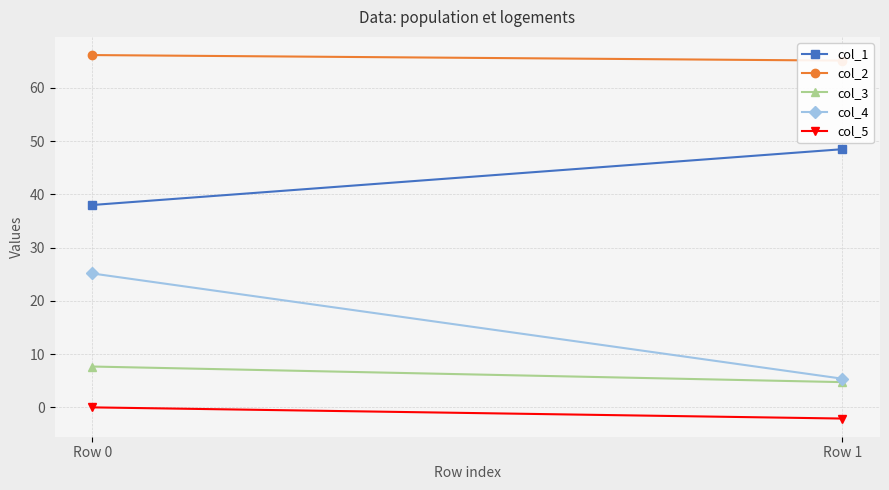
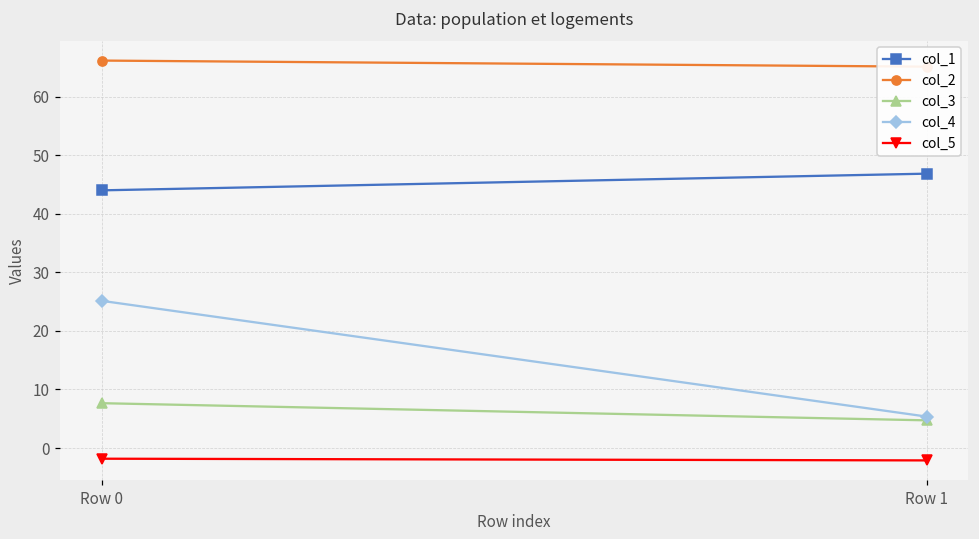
col_1, Row 0: 38 -> 44
col_5, Row 0: 0 -> -2
col_1, Row 1: 48 -> 47
